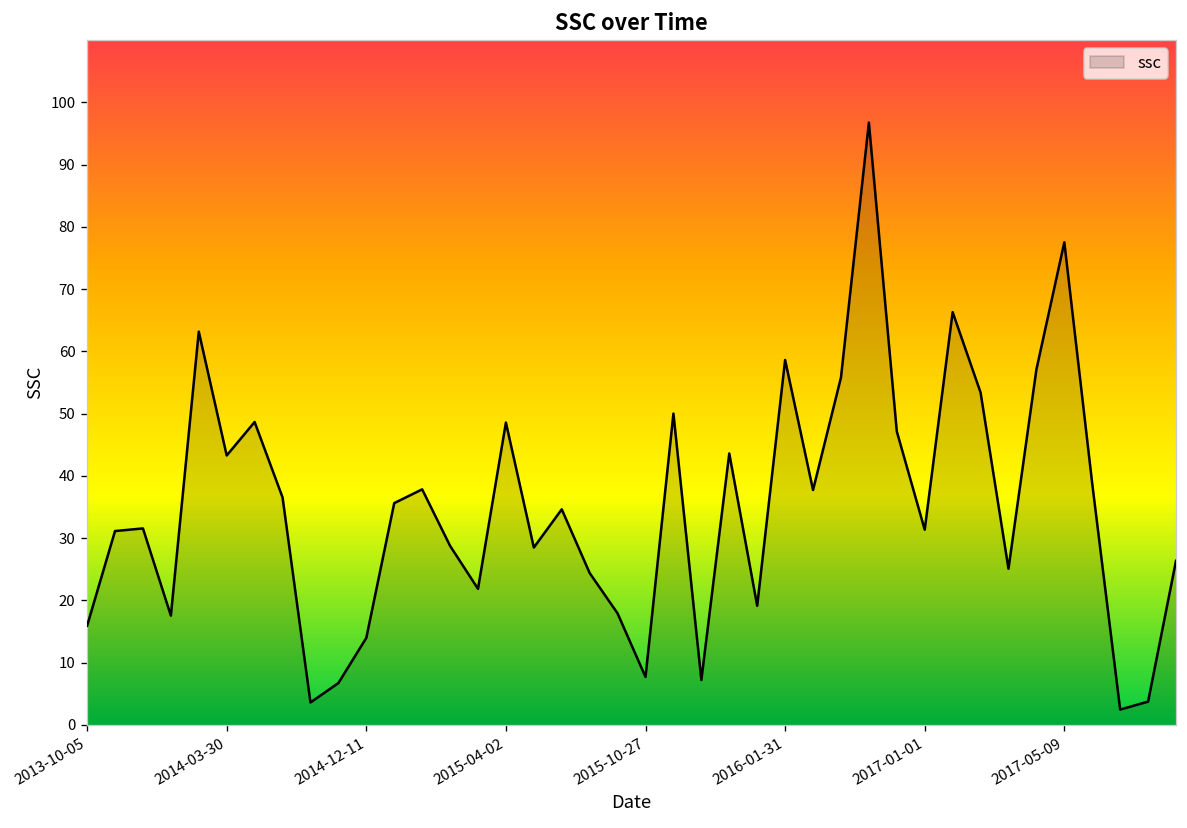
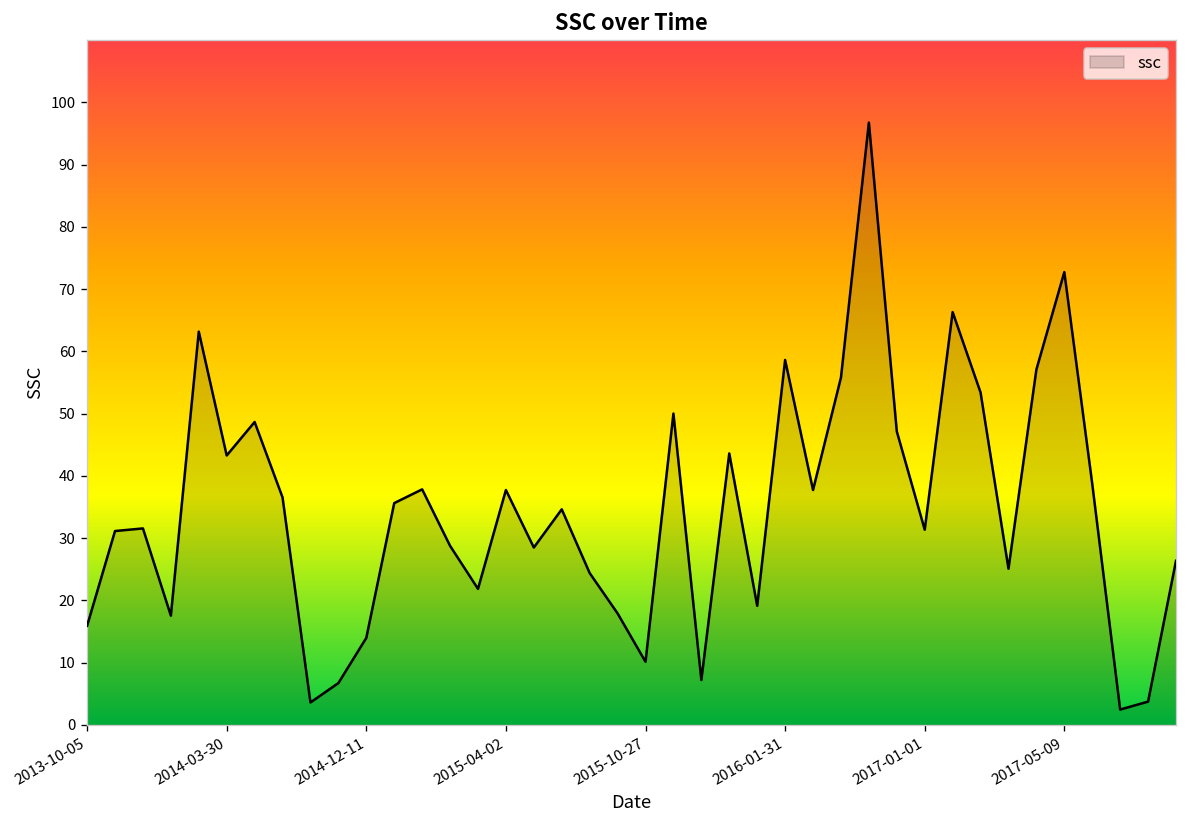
2015-04-02: 49 -> 38
2015-10-27: 8 -> 10
2017-05-09: 78 -> 73
